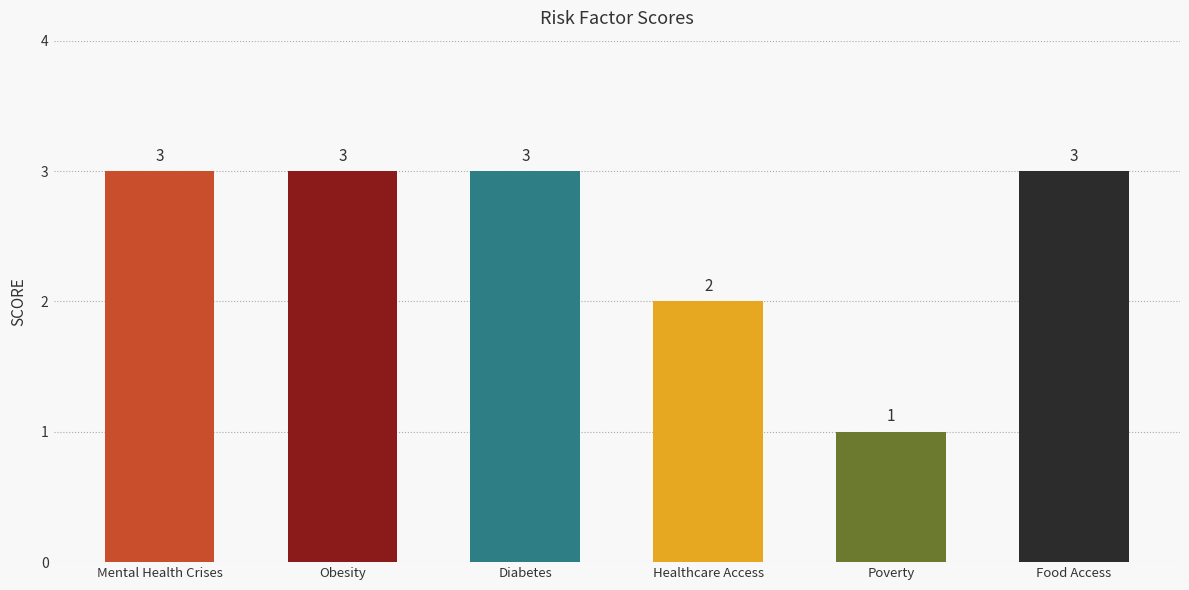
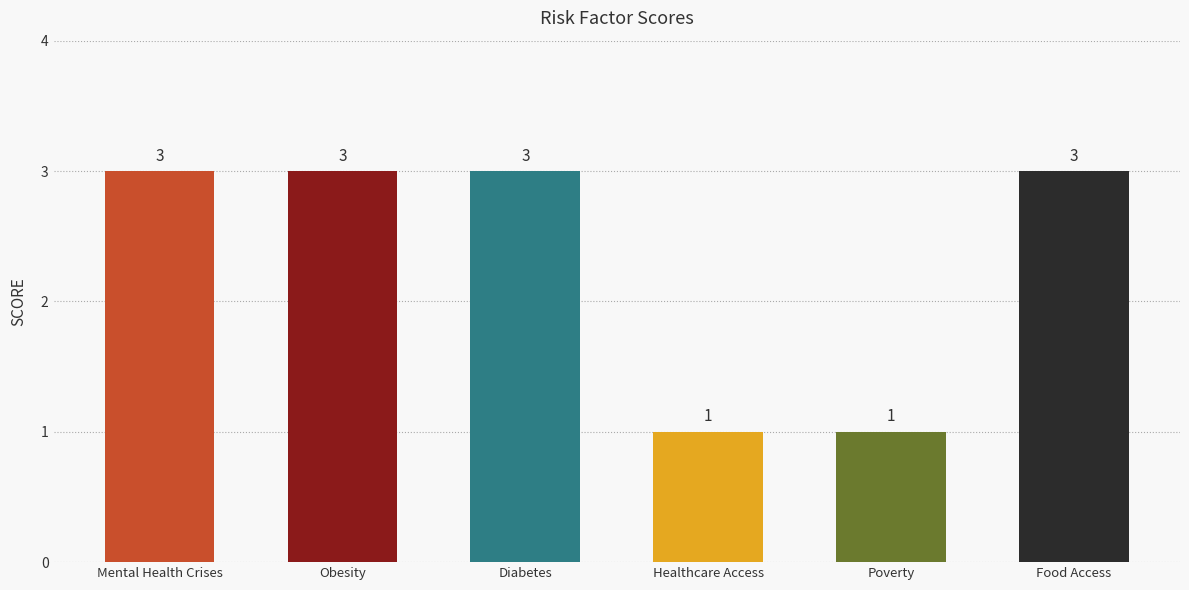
Healthcare Access: 2 -> 1
